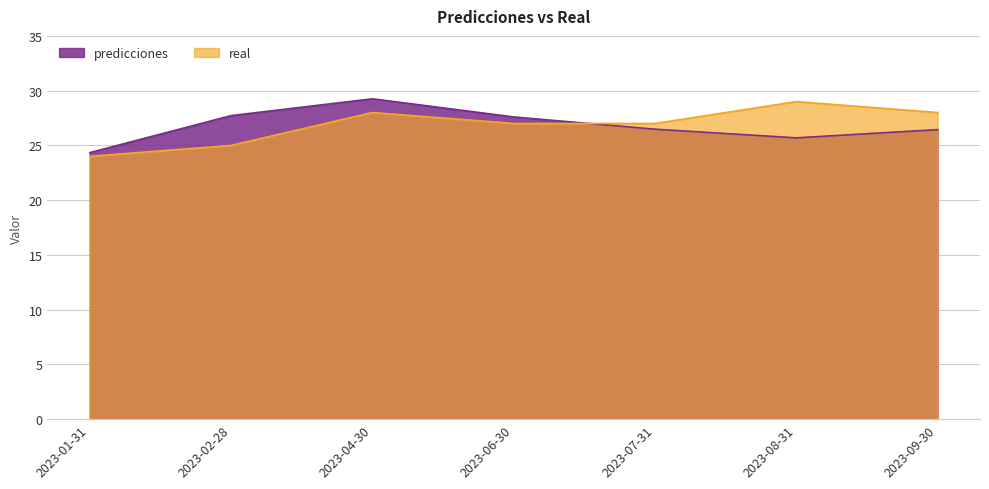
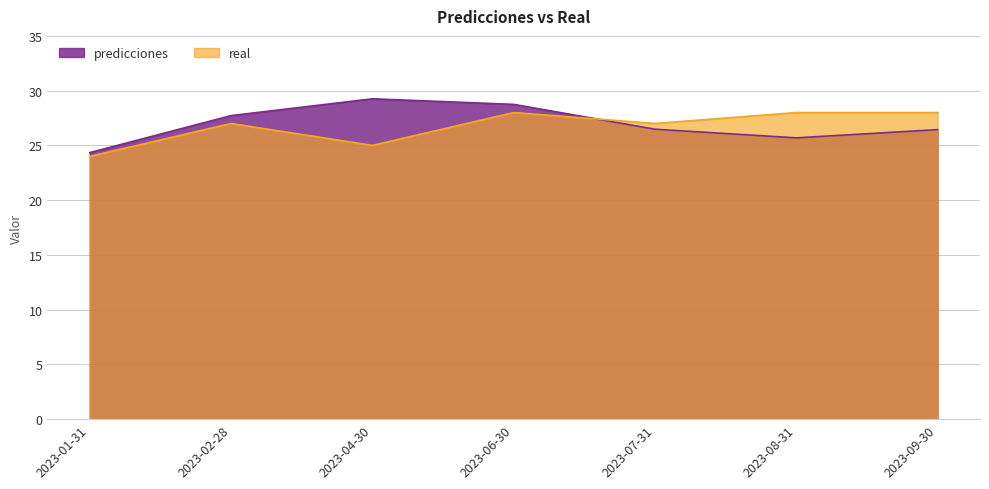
real, 2023-02-28: 25 -> 27
real, 2023-04-30: 28 -> 25
predicciones, 2023-06-30: 27.6 -> 28.7
real, 2023-06-30: 27 -> 28
real, 2023-08-31: 29 -> 28
